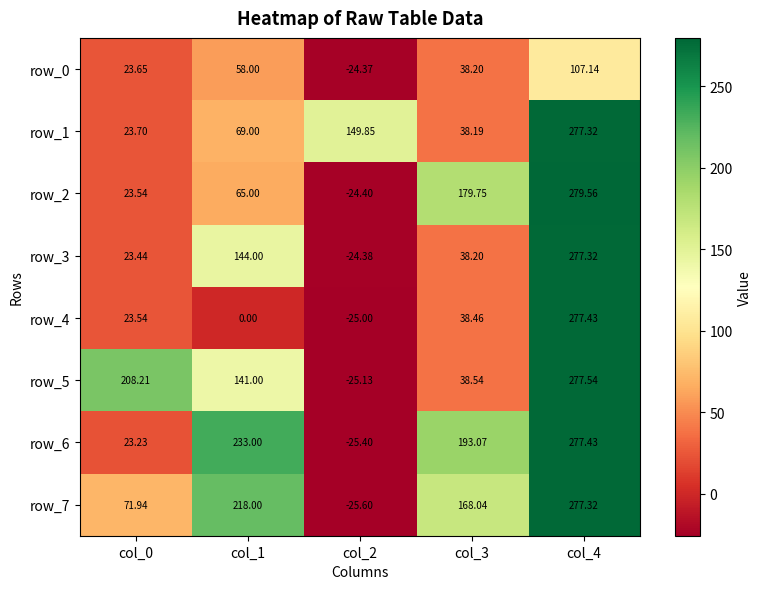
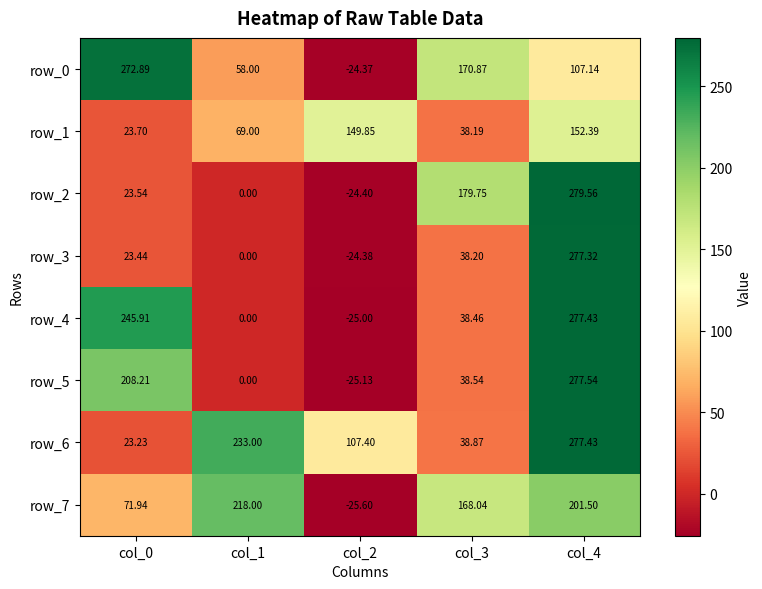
row_0, col_0: 23.65 -> 272.89
row_0, col_3: 38.20 -> 170.87
row_1, col_4: 277.32 -> 152.39
row_2, col_1: 65.00 -> 0.00
row_3, col_1: 144.00 -> 0.00
row_4, col_0: 23.54 -> 245.91
row_5, col_1: 141.00 -> 0.00
row_6, col_2: -25.40 -> 107.40
row_6, col_3: 193.07 -> 38.87
row_7, col_4: 277.32 -> 201.50
